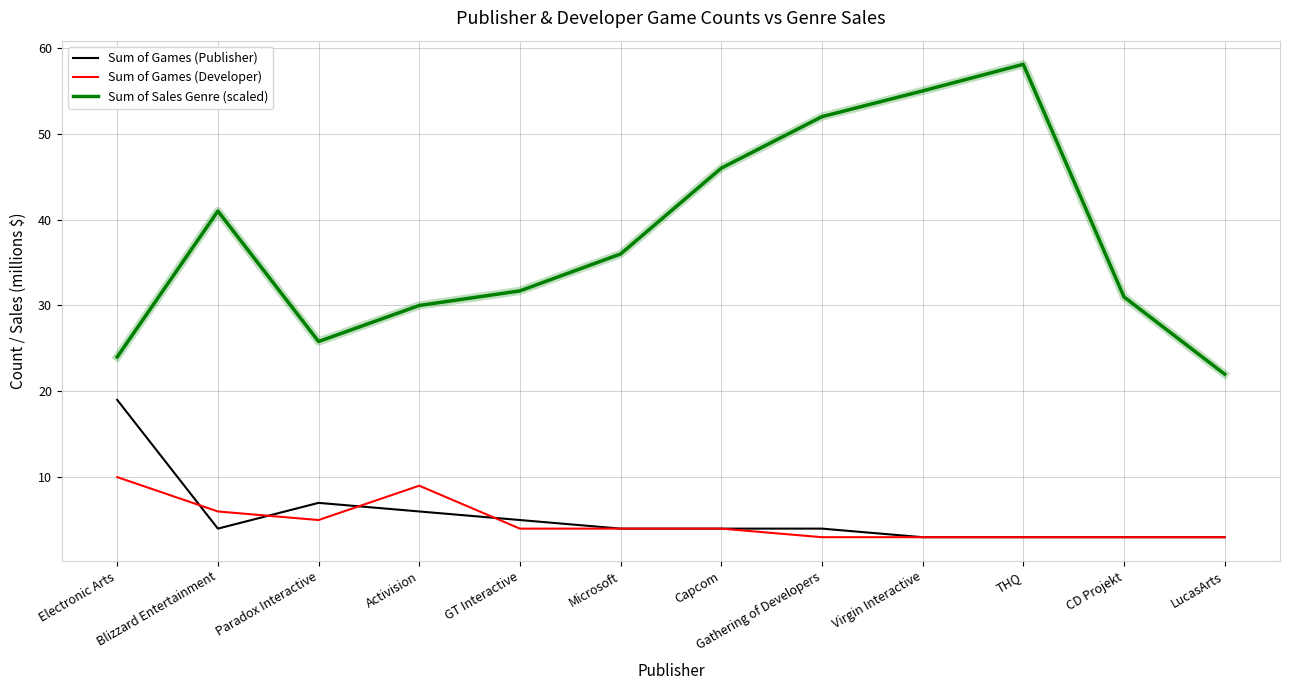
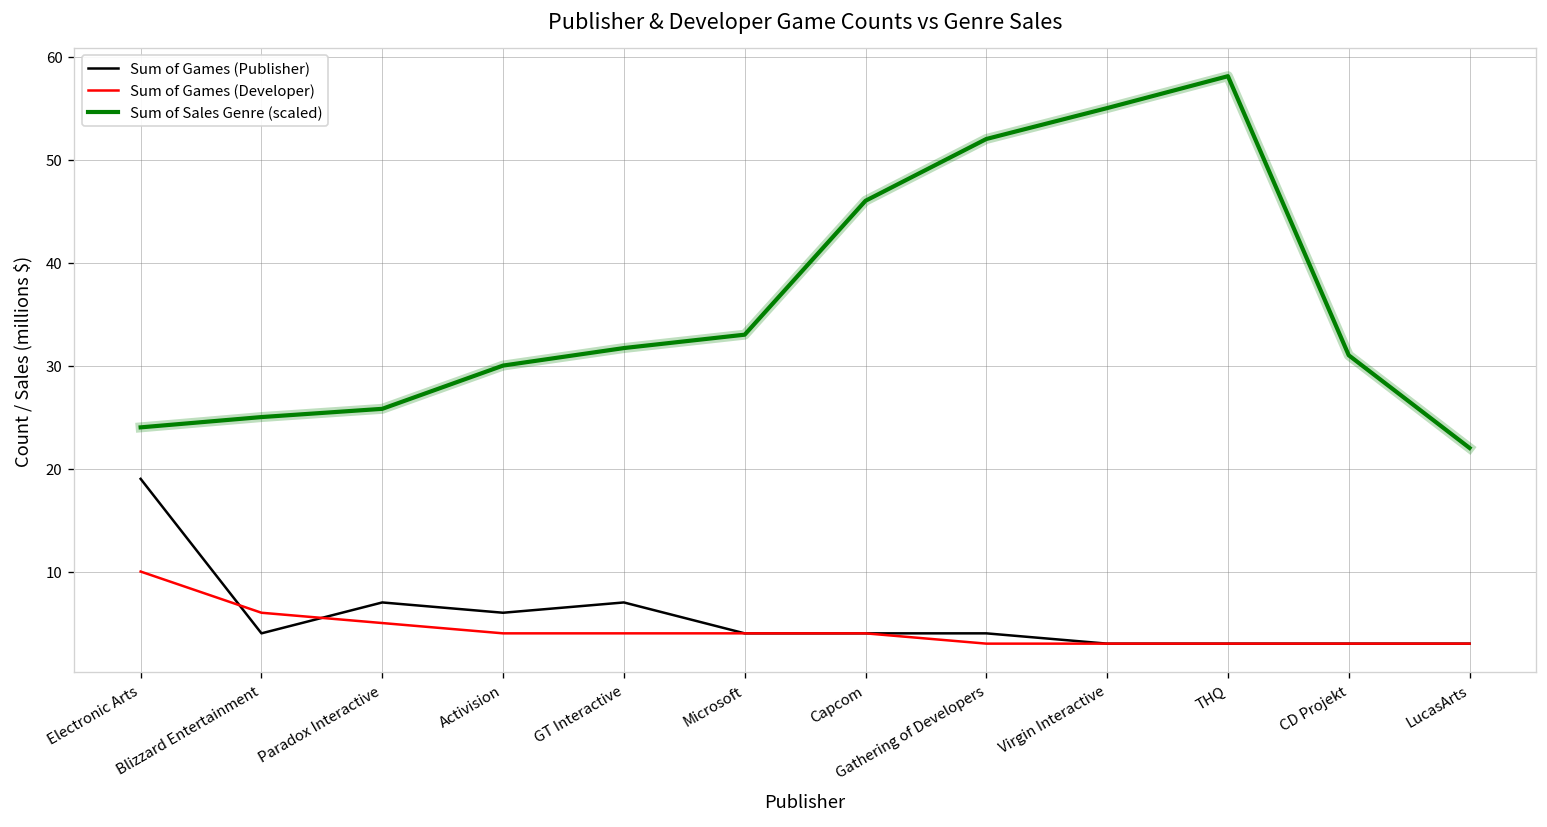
Sum of Sales Genre (scaled), Blizzard Entertainment: 41 -> 25
Sum of Games (Developer), Activision: 9 -> 4
Sum of Games (Publisher), GT Interactive: 5 -> 7
Sum of Sales Genre (scaled), Microsoft: 36 -> 33
